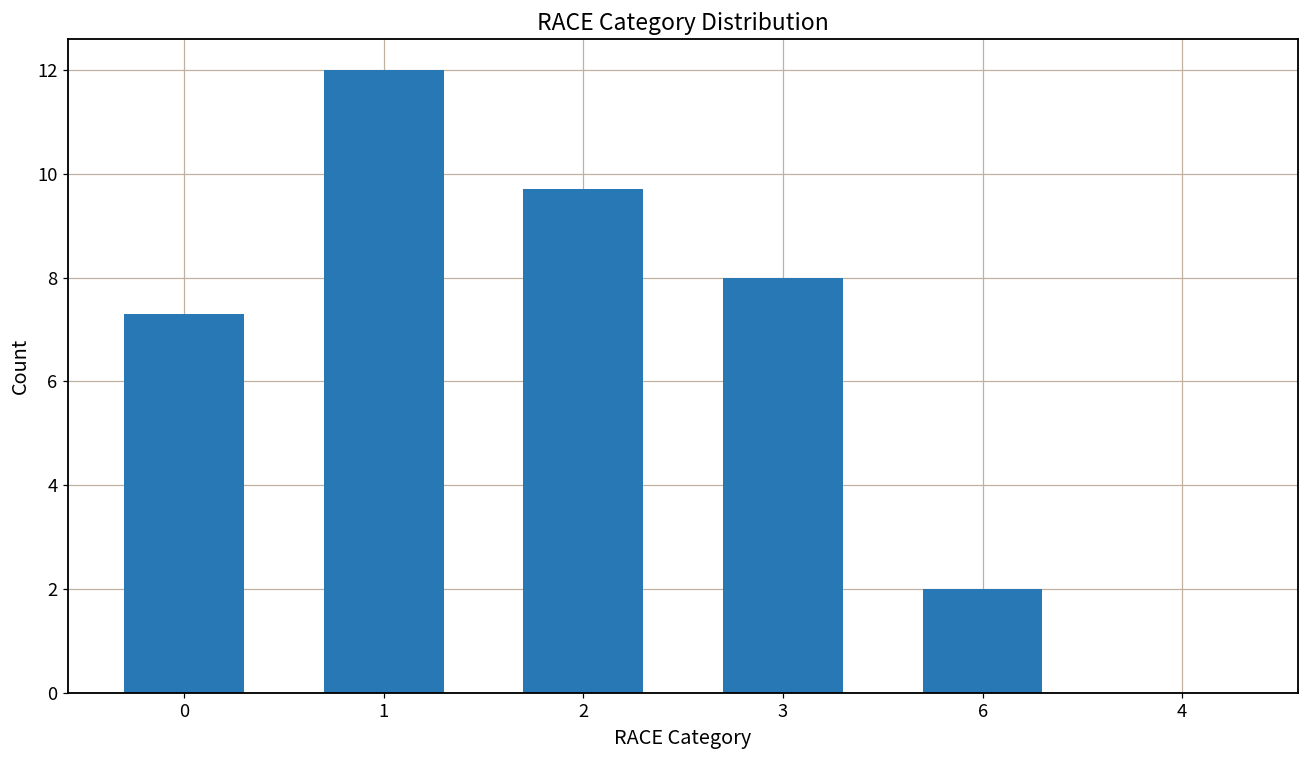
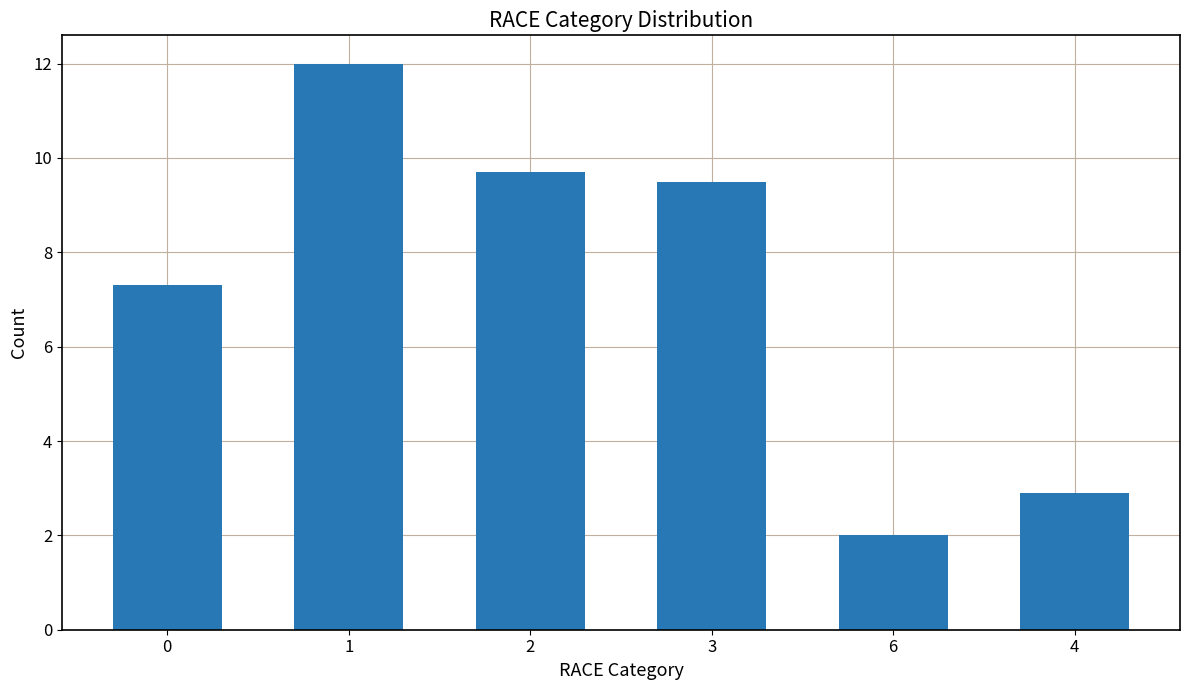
3: 8.0 -> 9.5
4: 0.0 -> 2.9
